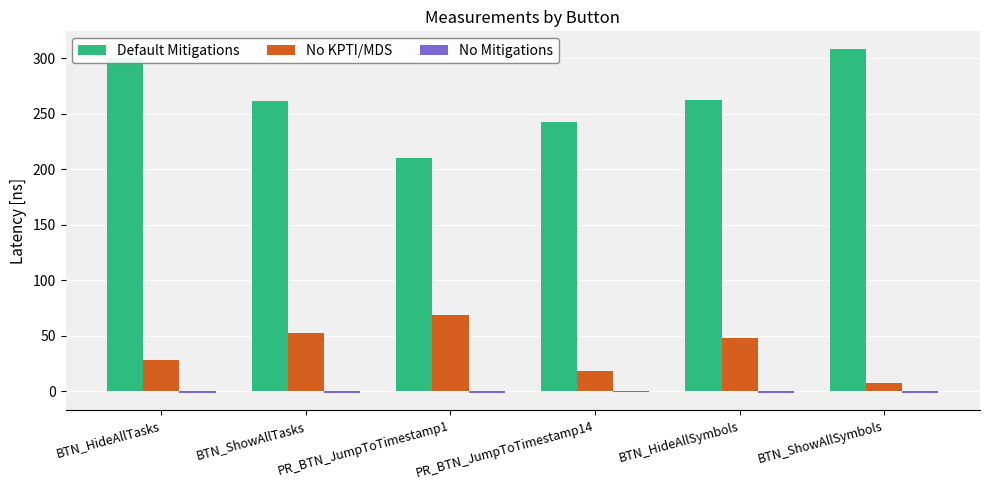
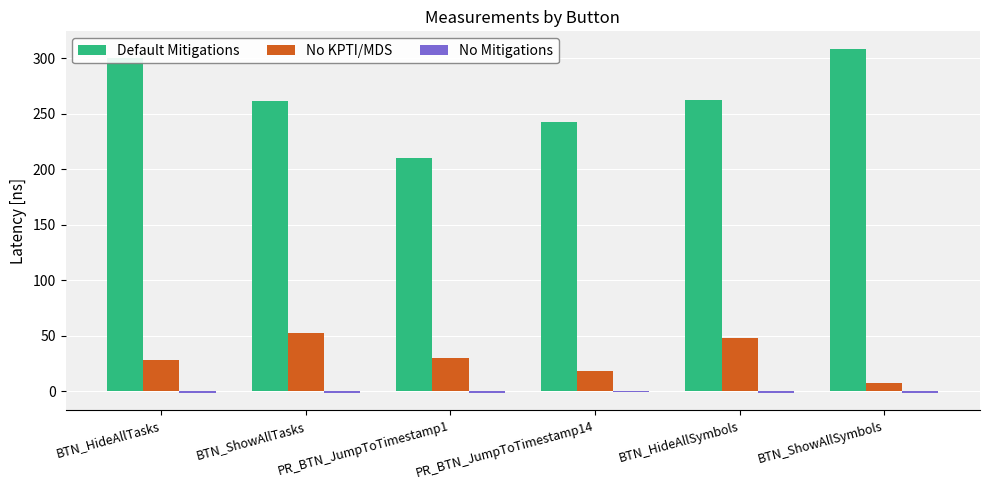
No KPTI/MDS, PR_BTN_JumpToTimestamp1: 69 -> 29
